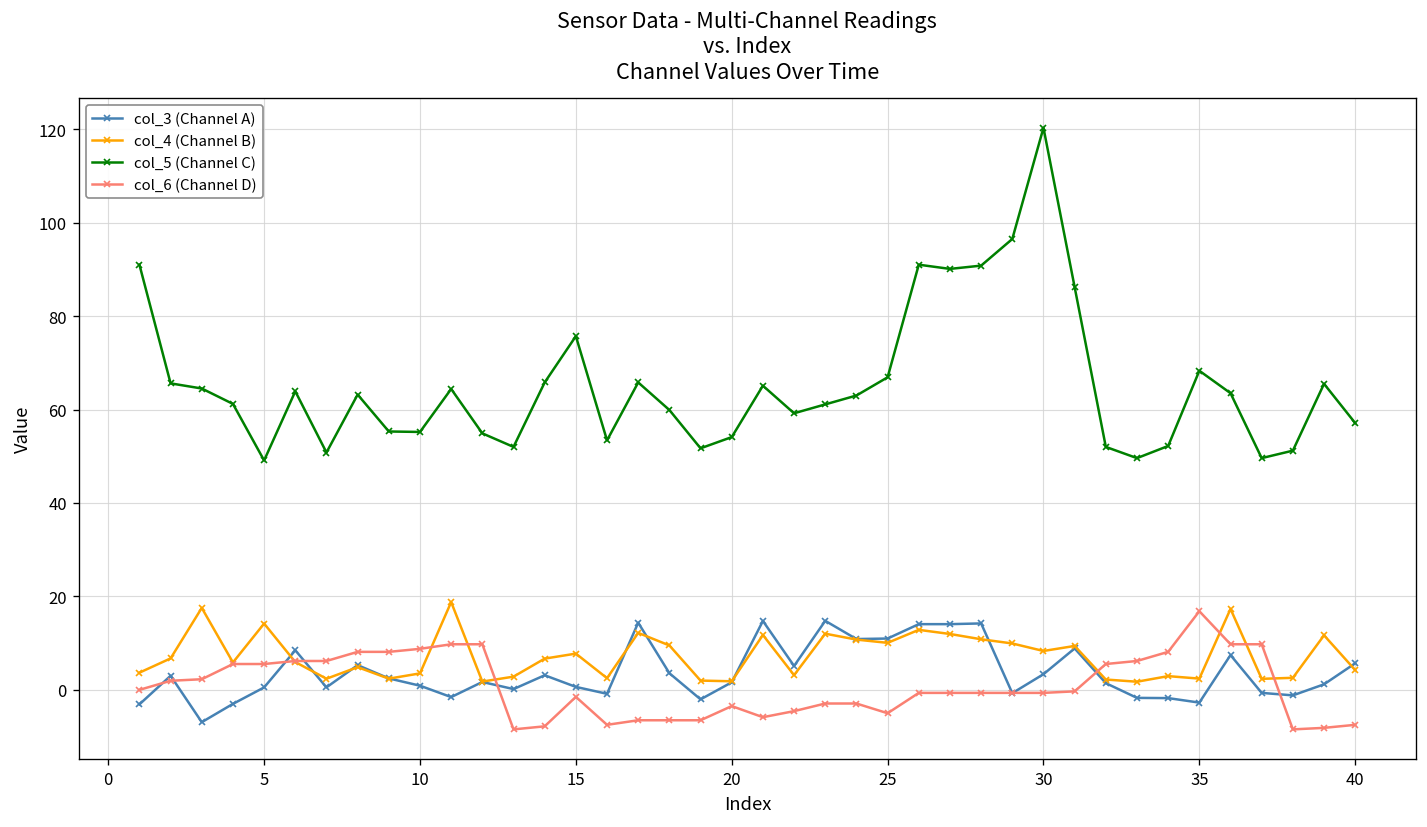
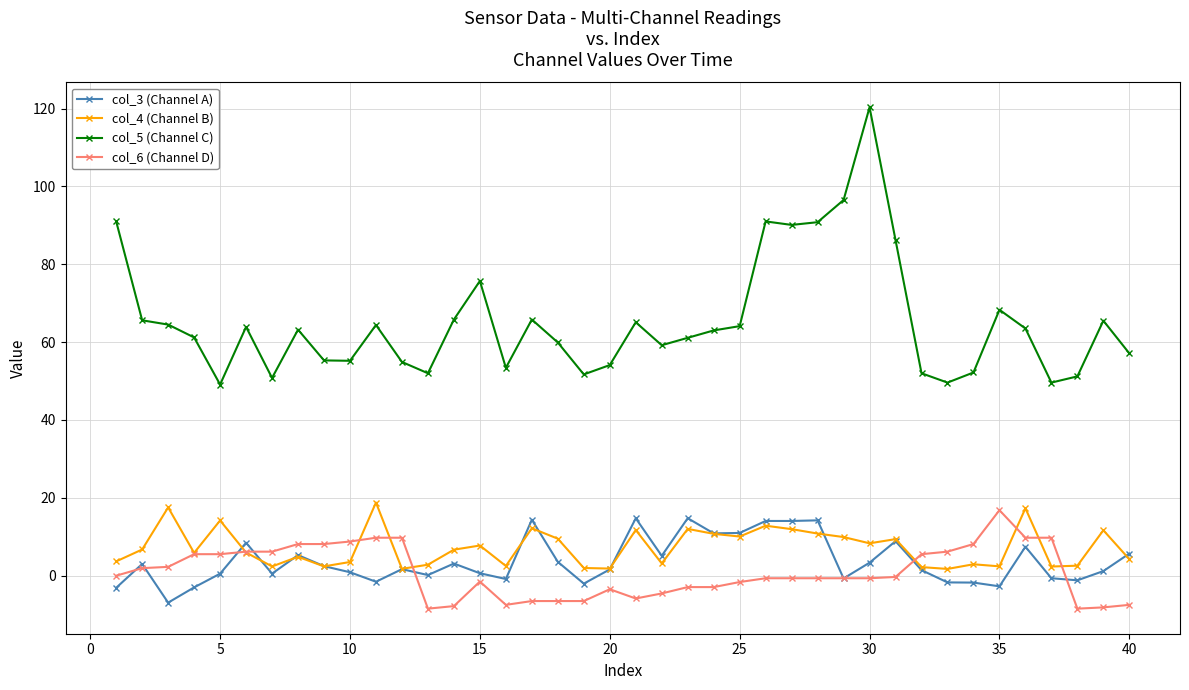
col_5 (Channel C), 25: 67 -> 64
col_6 (Channel D), 25: -5 -> -2
